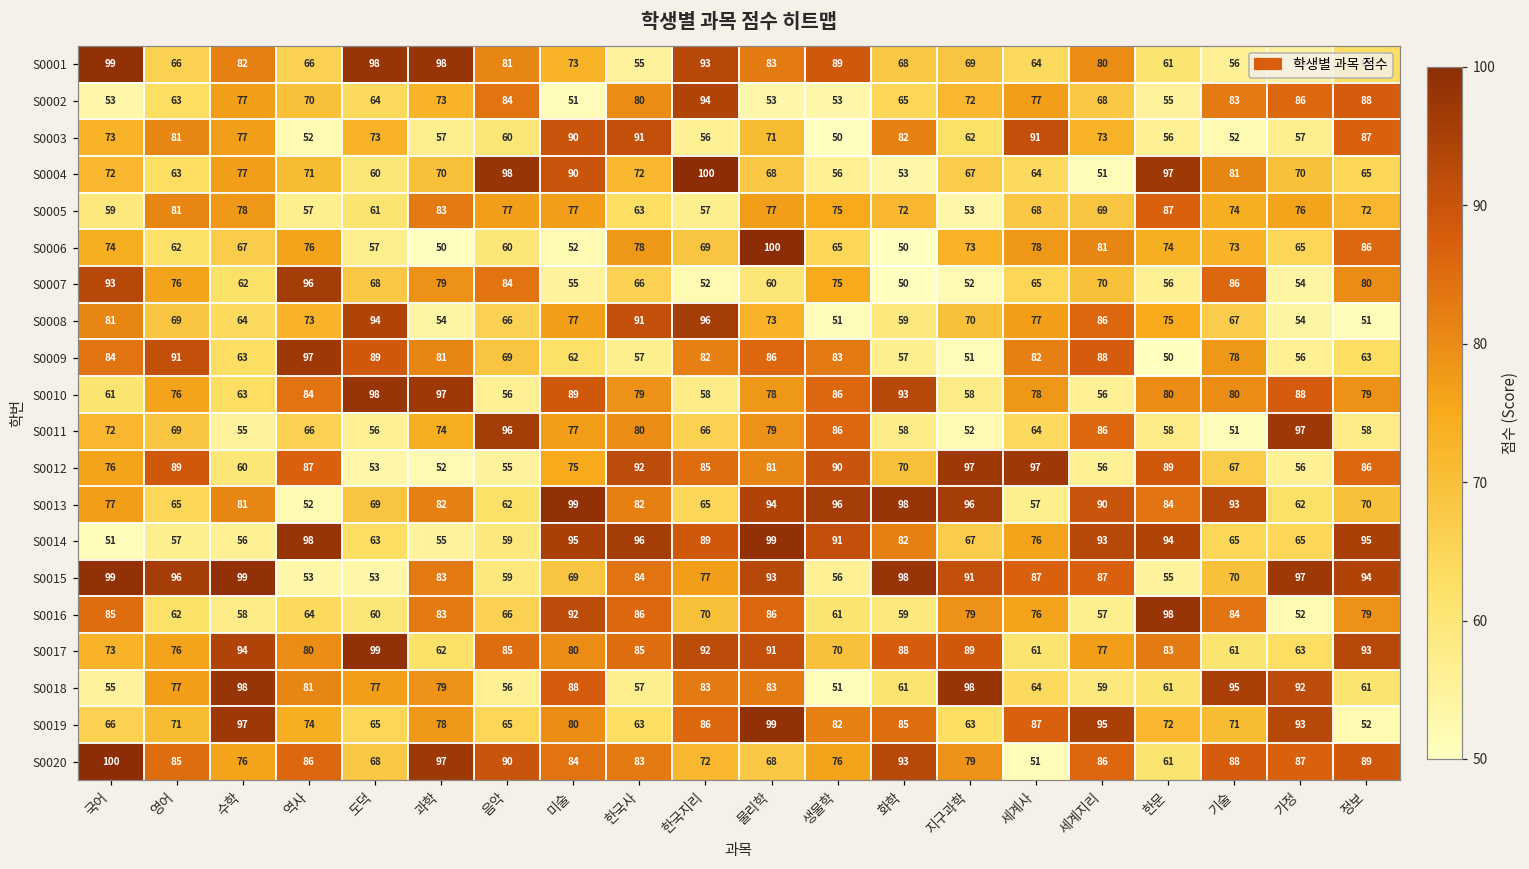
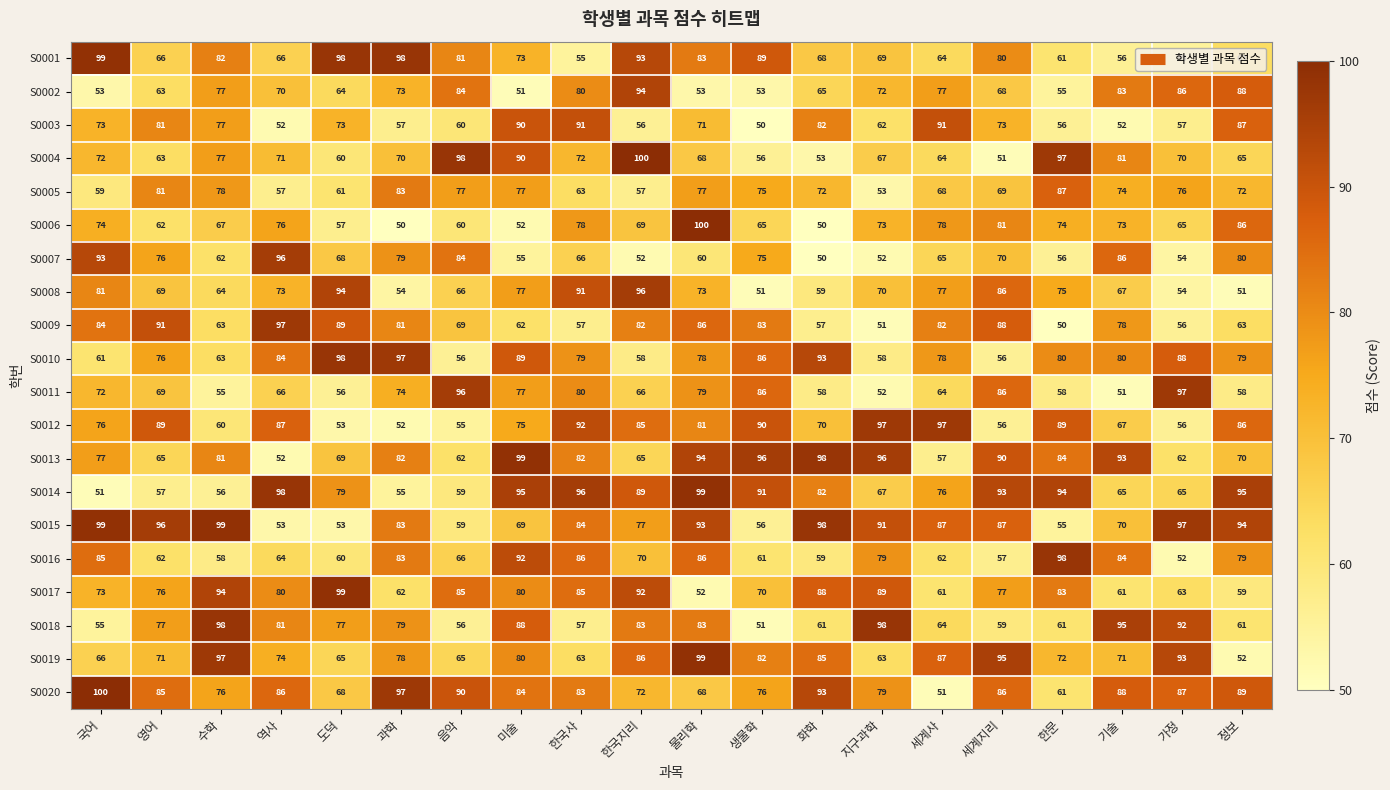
S0014, 도덕: 63 -> 79
S0016, 세계사: 76 -> 62
S0017, 물리학: 91 -> 52
S0017, 정보: 93 -> 59
